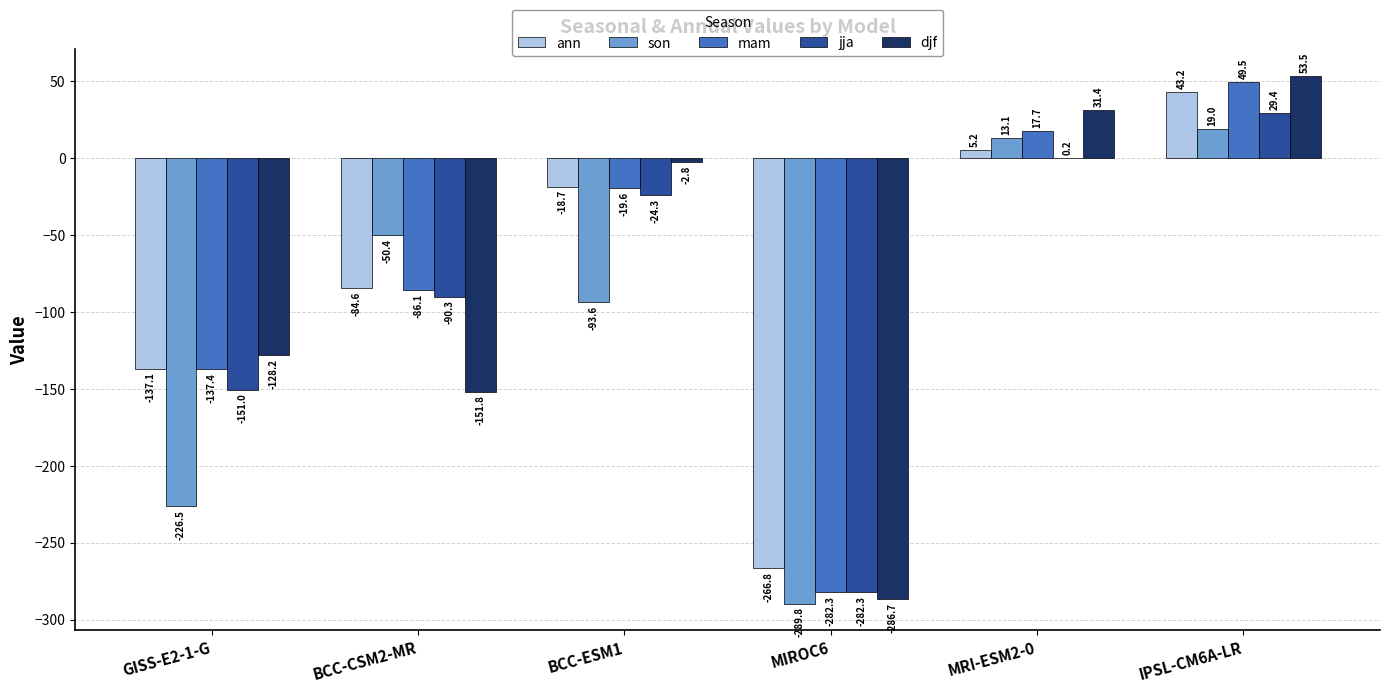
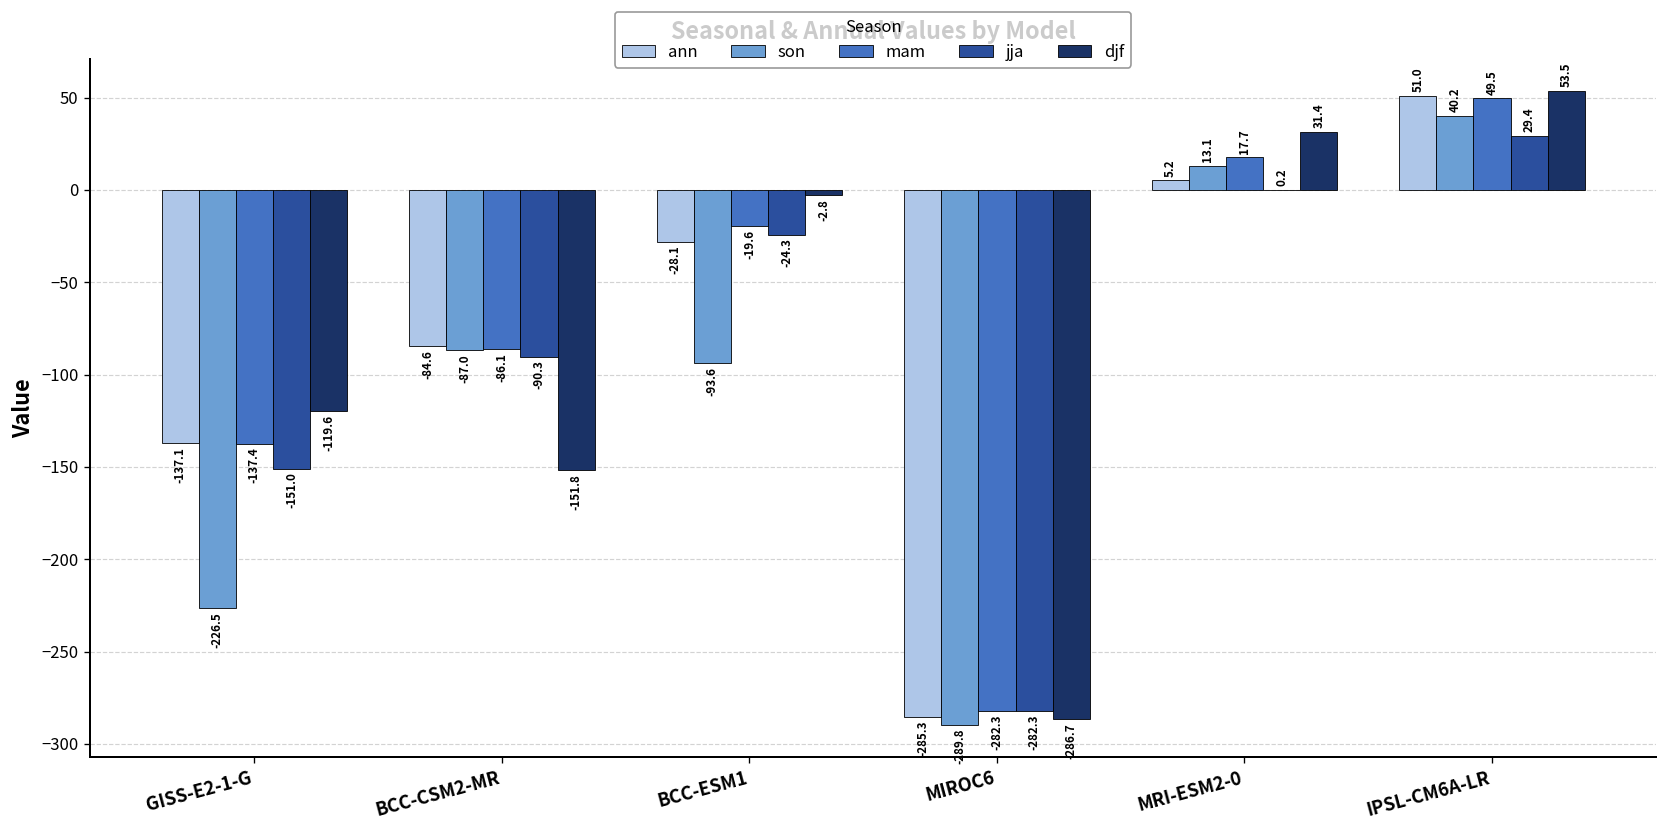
djf, GISS-E2-1-G: -128.2 -> -119.6
son, BCC-CSM2-MR: -50.4 -> -87.0
ann, BCC-ESM1: -18.7 -> -28.1
ann, MIROC6: -266.8 -> -285.3
ann, IPSL-CM6A-LR: 43.2 -> 51.0
son, IPSL-CM6A-LR: 19.0 -> 40.2
